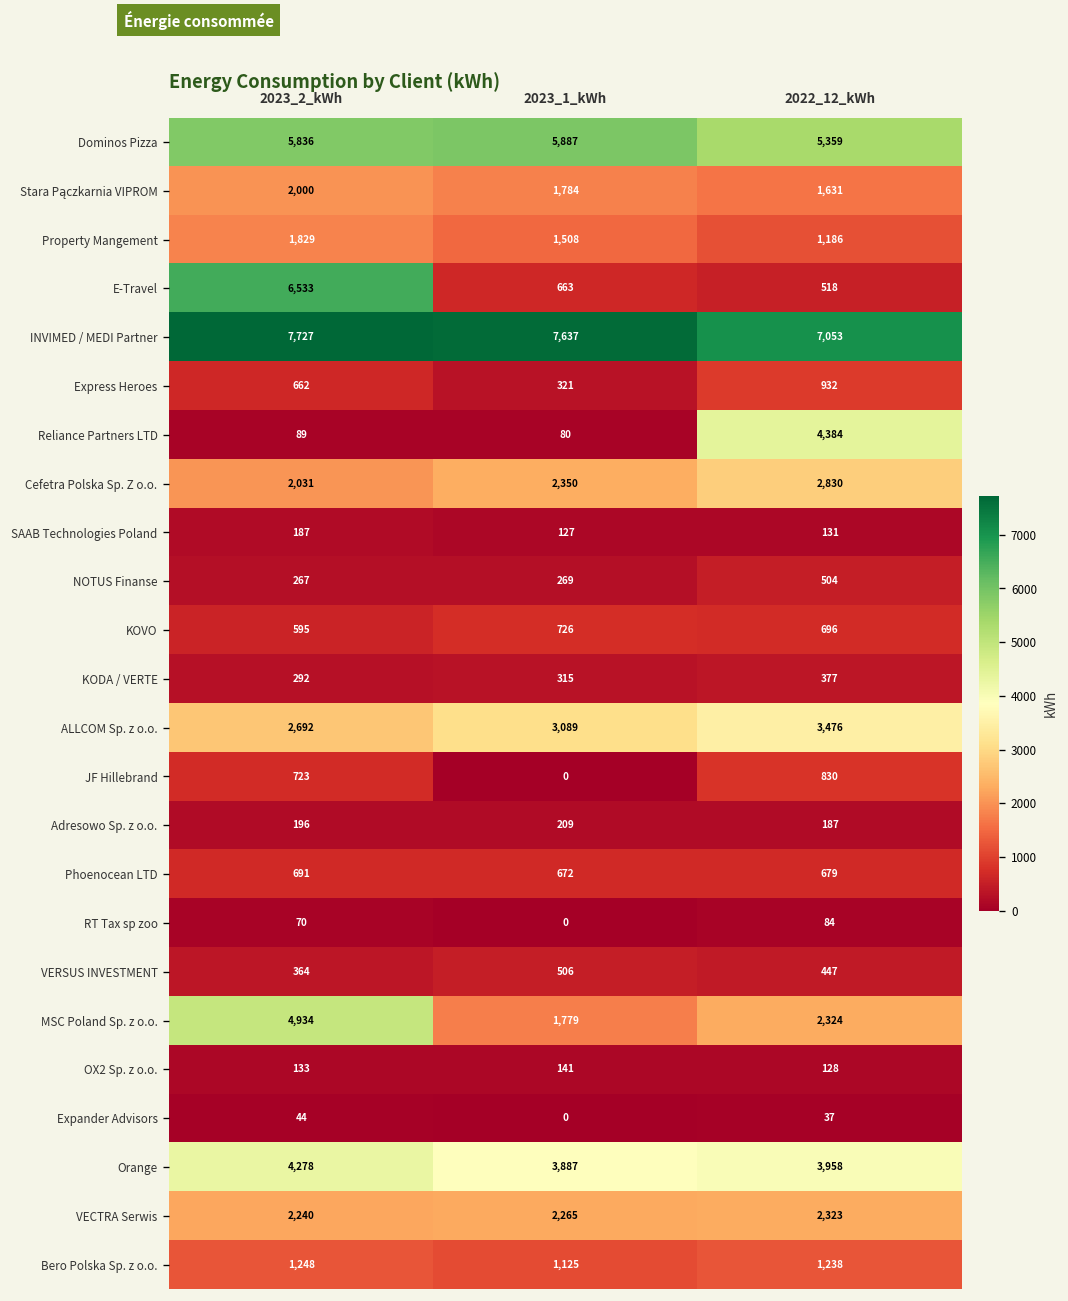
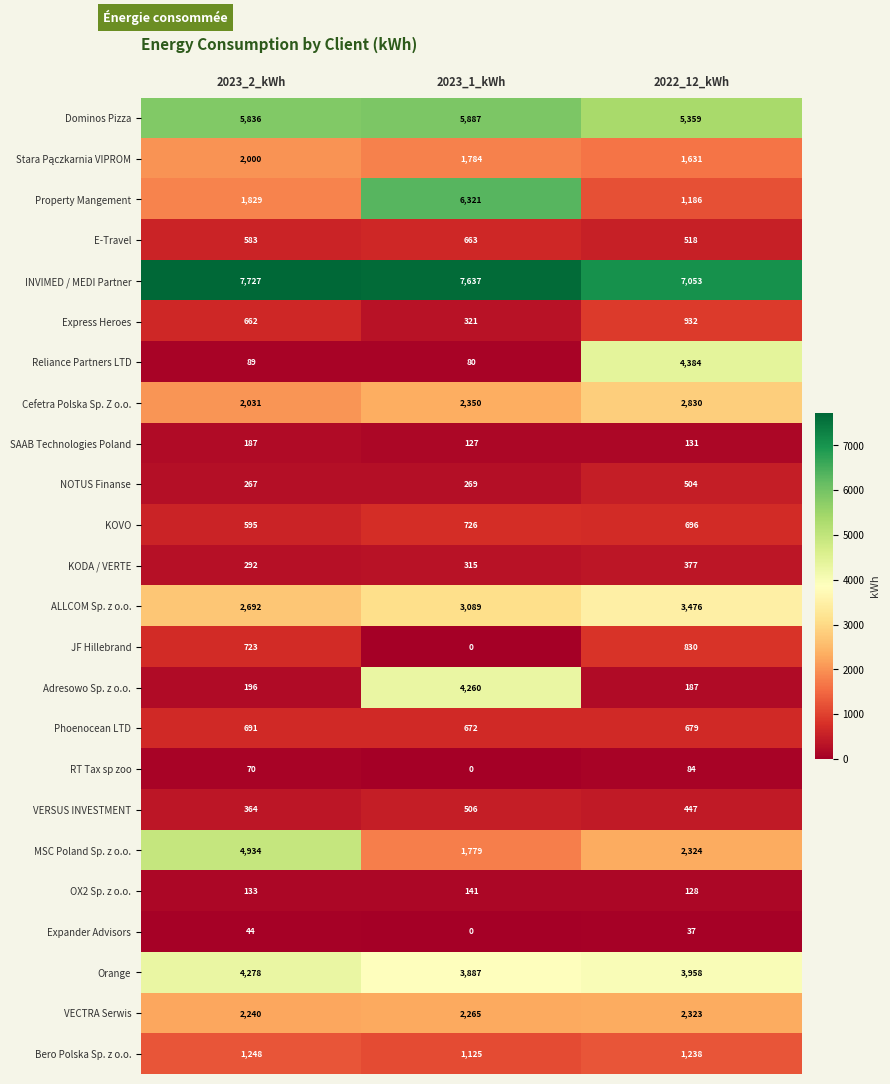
Property Mangement, 2023_1_kWh: 1,508 -> 6,321
E-Travel, 2023_2_kWh: 6,533 -> 583
Adresowo Sp. z o.o., 2023_1_kWh: 209 -> 4,260
